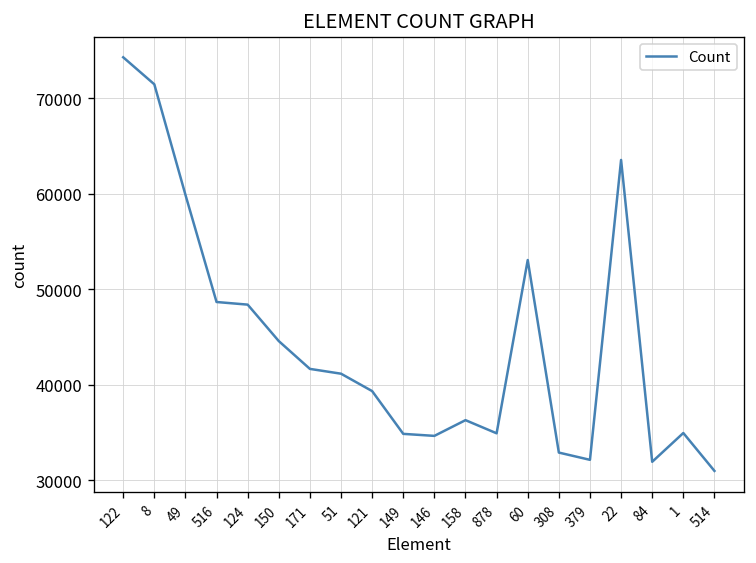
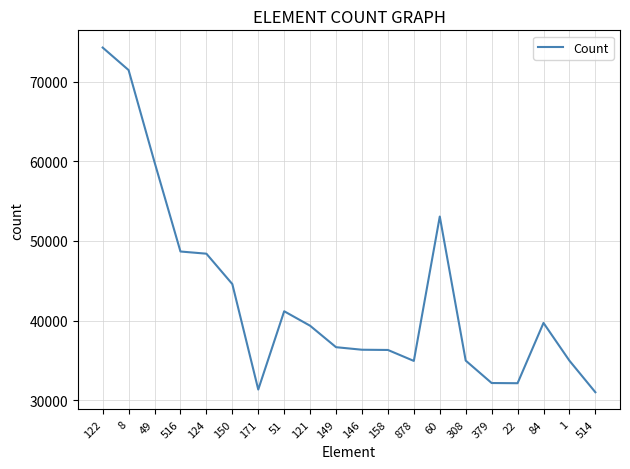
171: 42000 -> 31000
149: 35000 -> 37000
146: 35000 -> 36000
308: 33000 -> 35000
22: 64000 -> 32000
84: 32000 -> 40000
